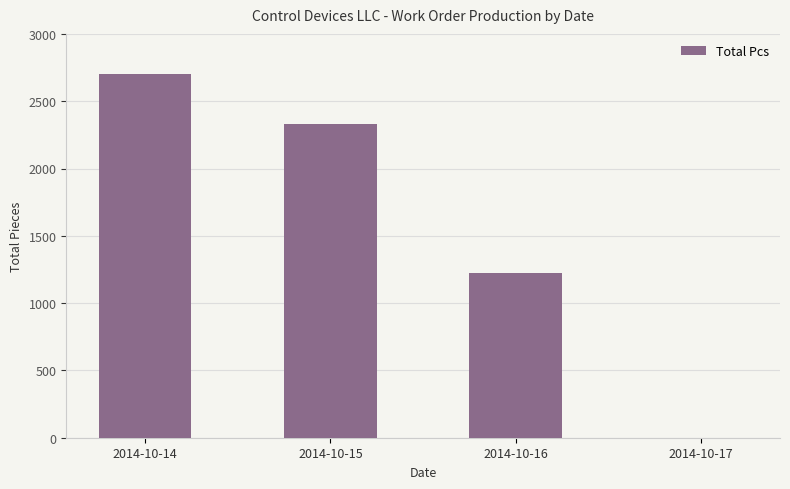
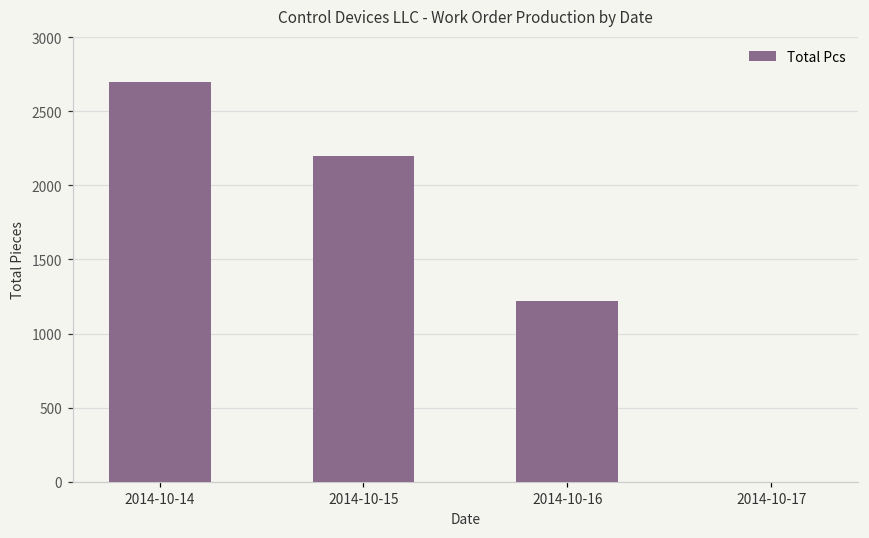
2014-10-15: 2330 -> 2200
